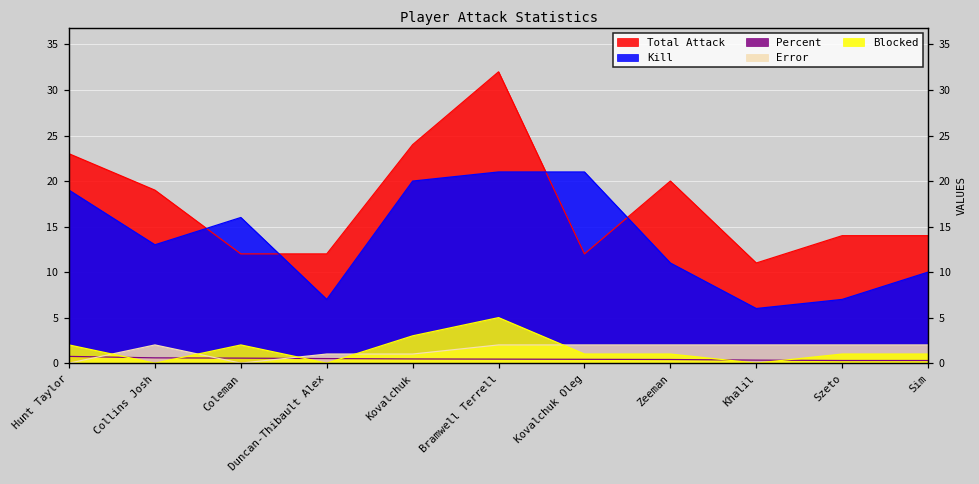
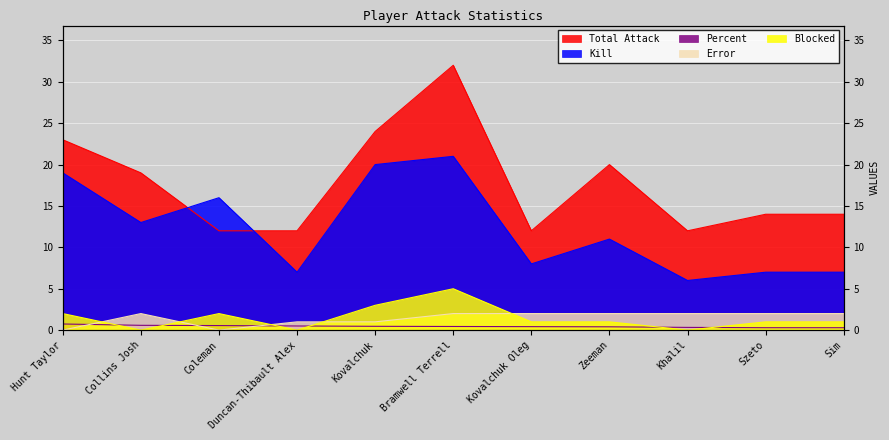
Kill, Kovalchuk Oleg: 21 -> 8
Total Attack, Khalil: 11 -> 12
Kill, Sim: 10 -> 7
